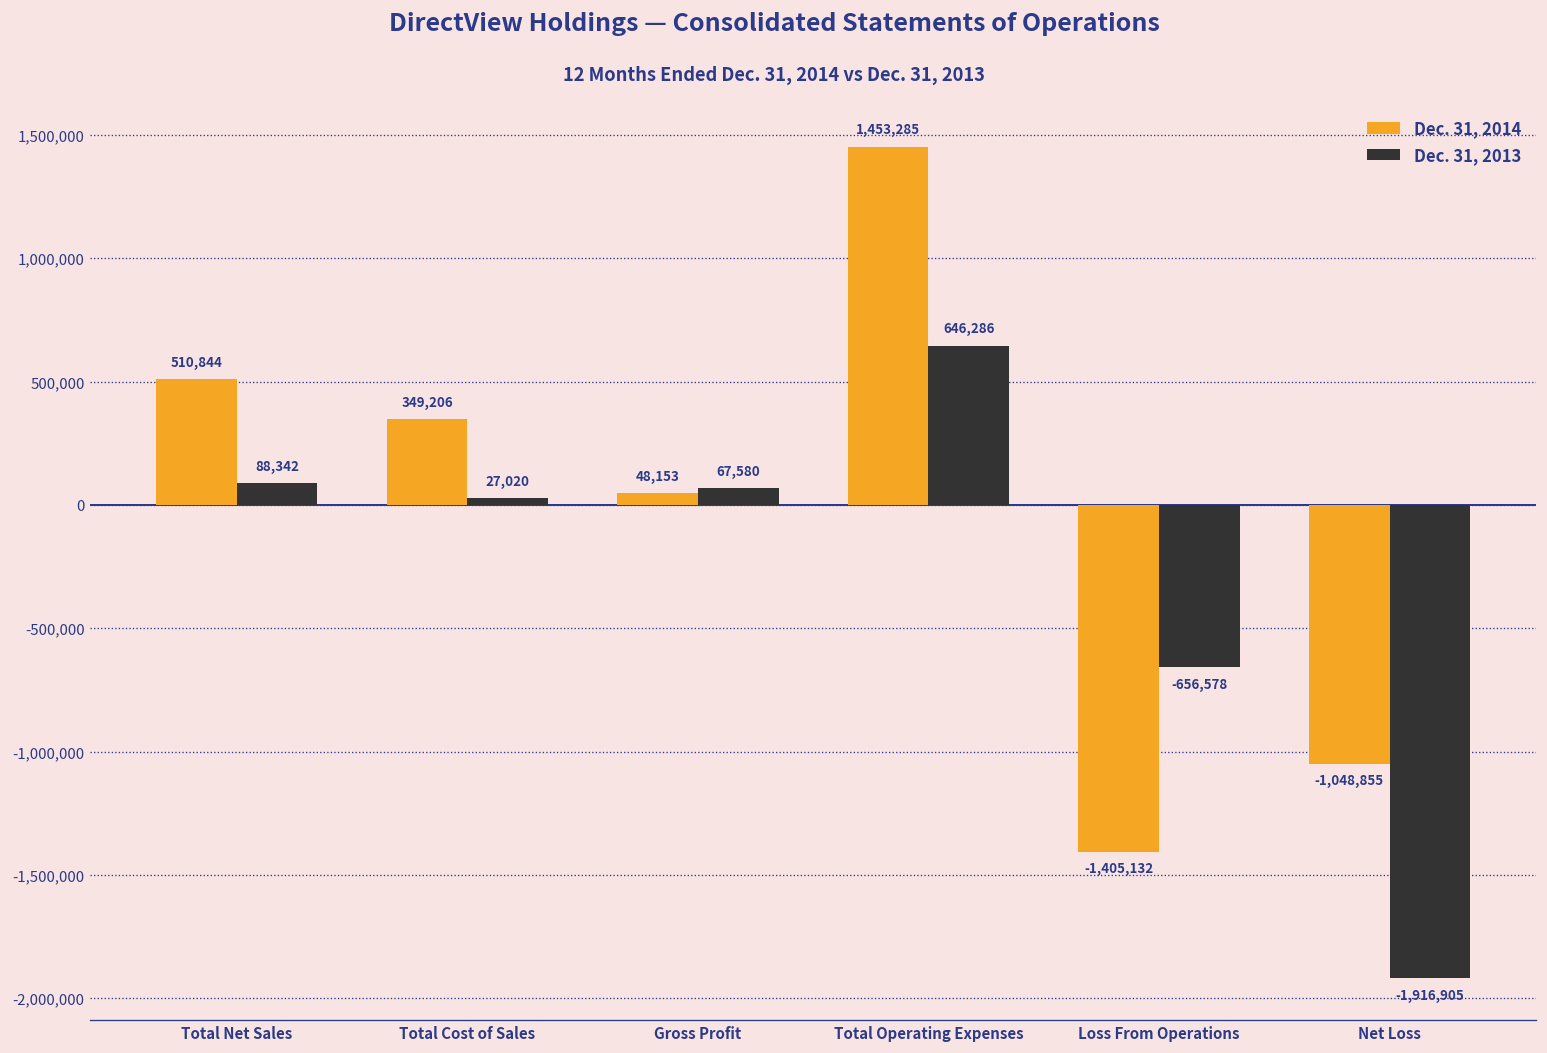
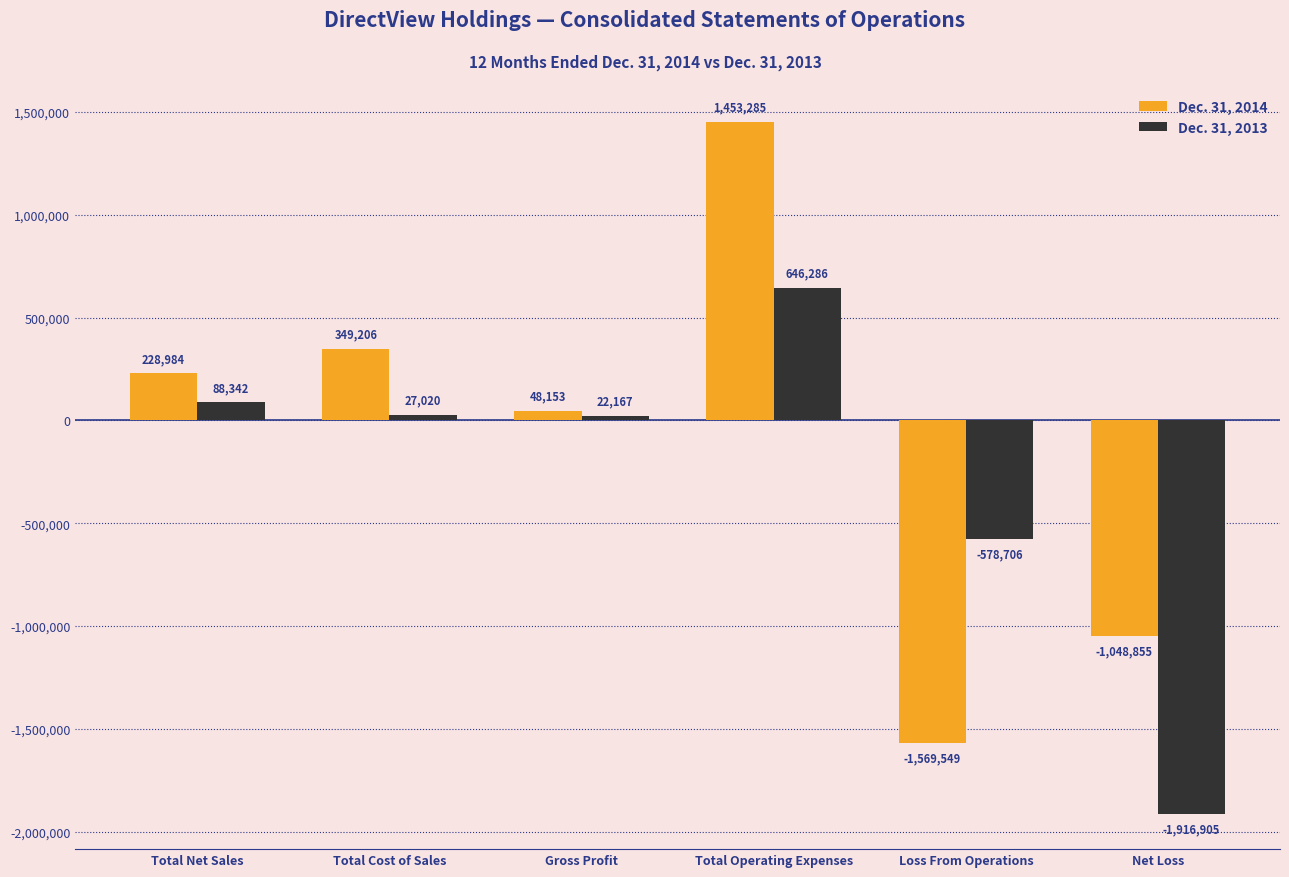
Dec. 31, 2014, Total Net Sales: 510,844 -> 228,984
Dec. 31, 2013, Gross Profit: 67,580 -> 22,167
Dec. 31, 2014, Loss From Operations: -1,405,132 -> -1,569,549
Dec. 31, 2013, Loss From Operations: -656,578 -> -578,706
